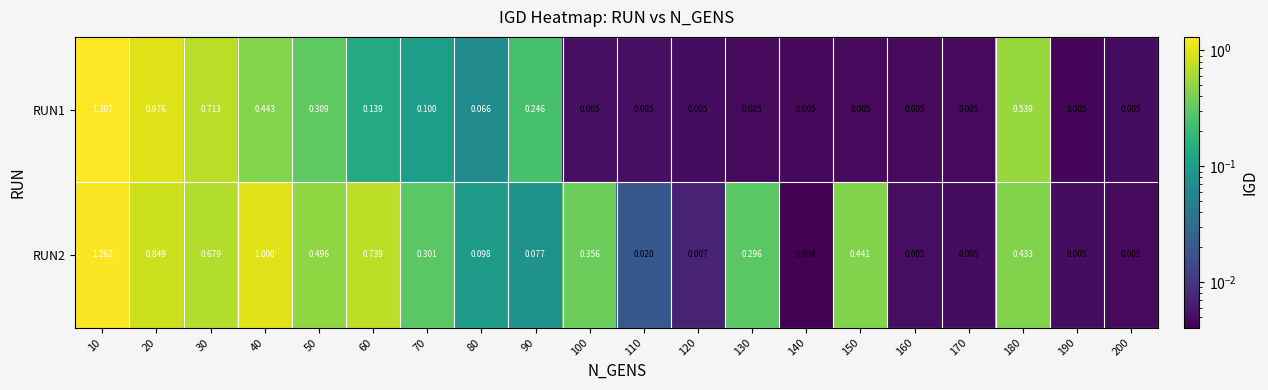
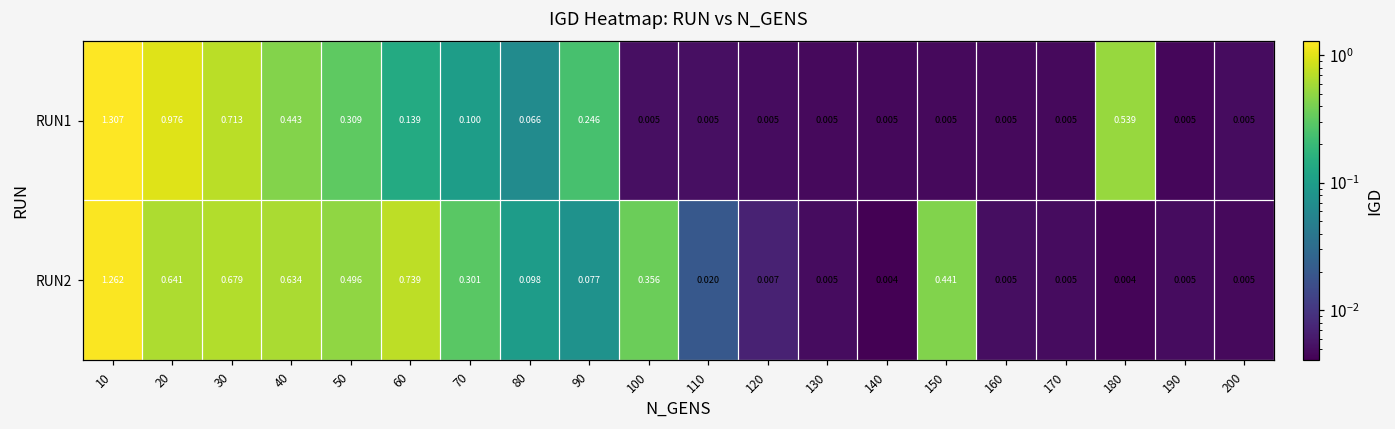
RUN2, 20: 0.849 -> 0.641
RUN2, 40: 1.000 -> 0.634
RUN2, 130: 0.296 -> 0.005
RUN2, 180: 0.433 -> 0.004
